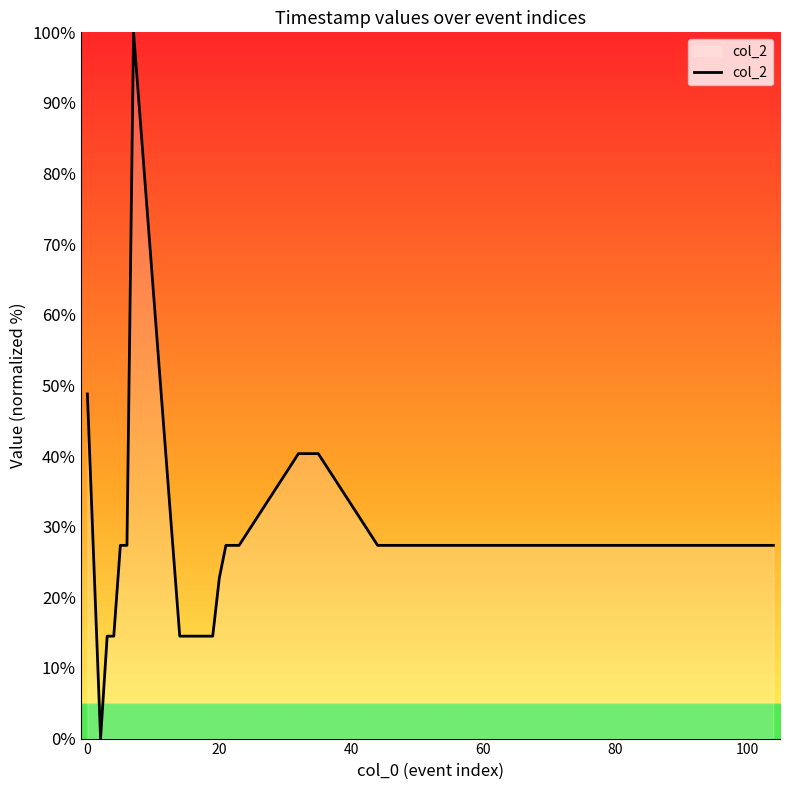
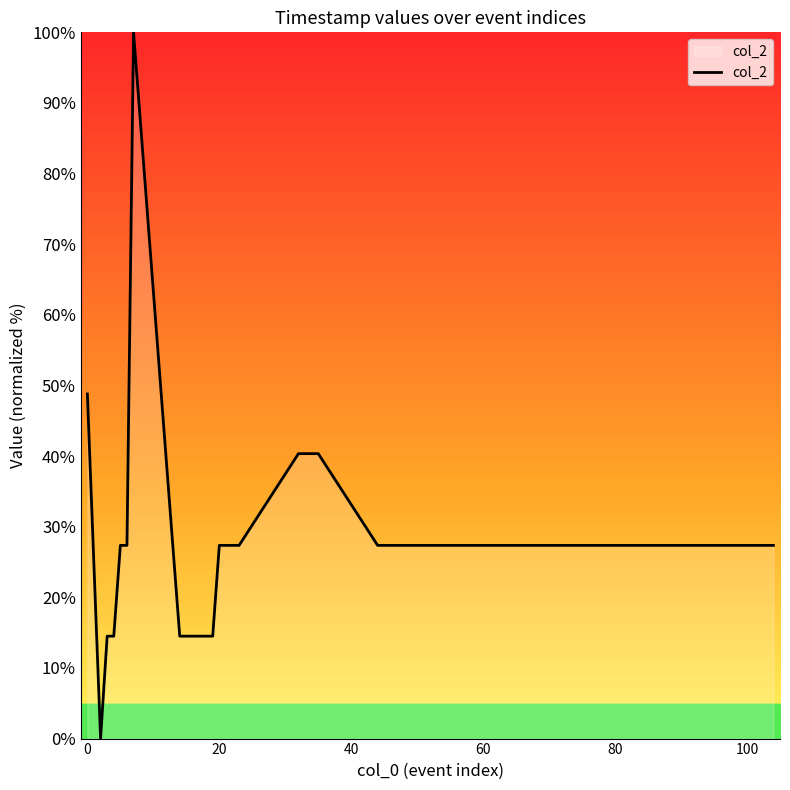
20: 23% -> 27%
